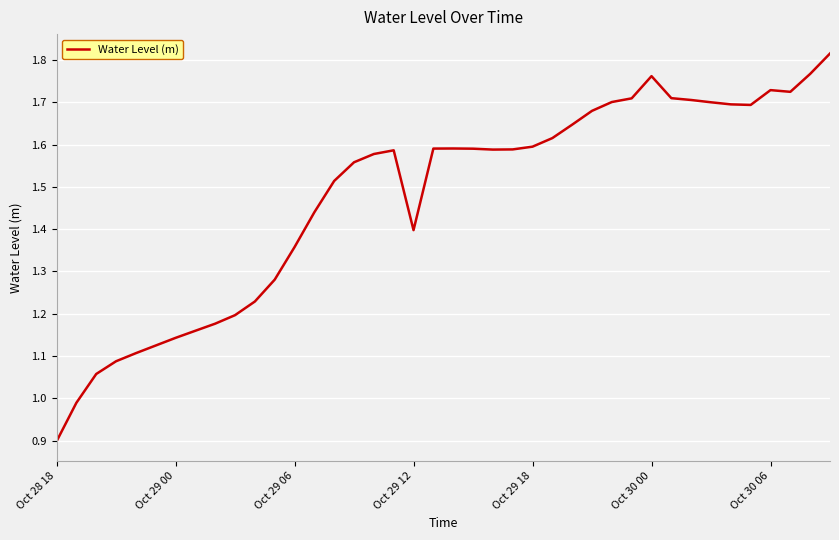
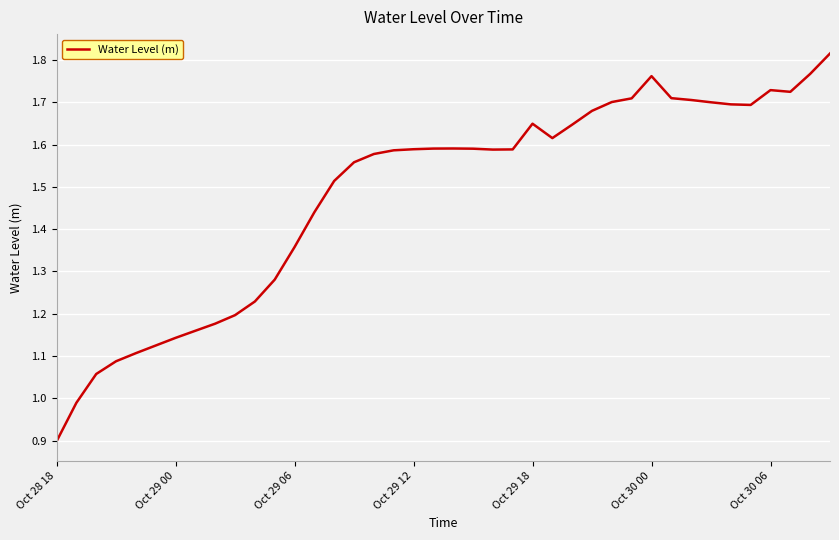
Oct 29 12: 1.40 -> 1.59
Oct 29 18: 1.59 -> 1.65
